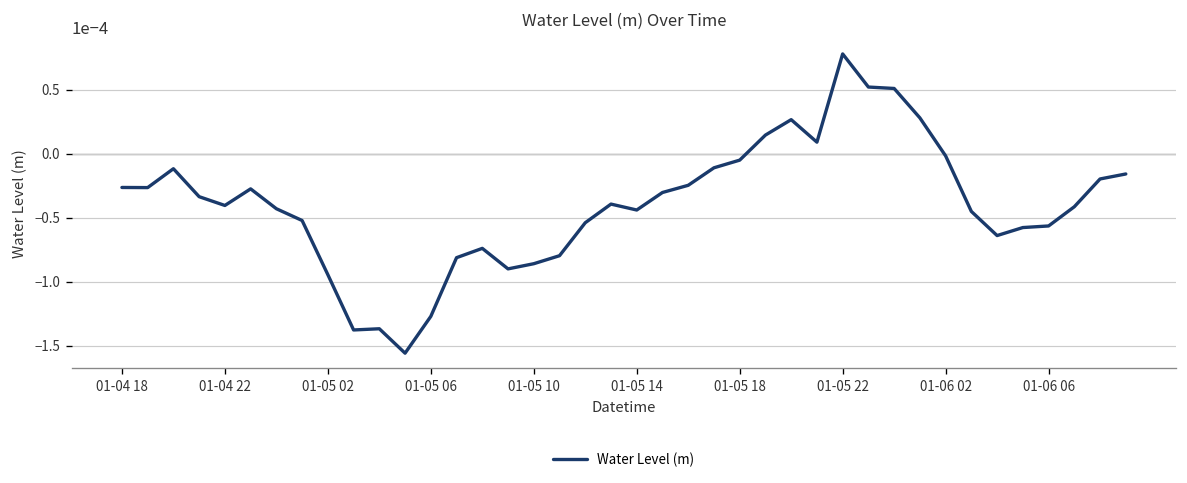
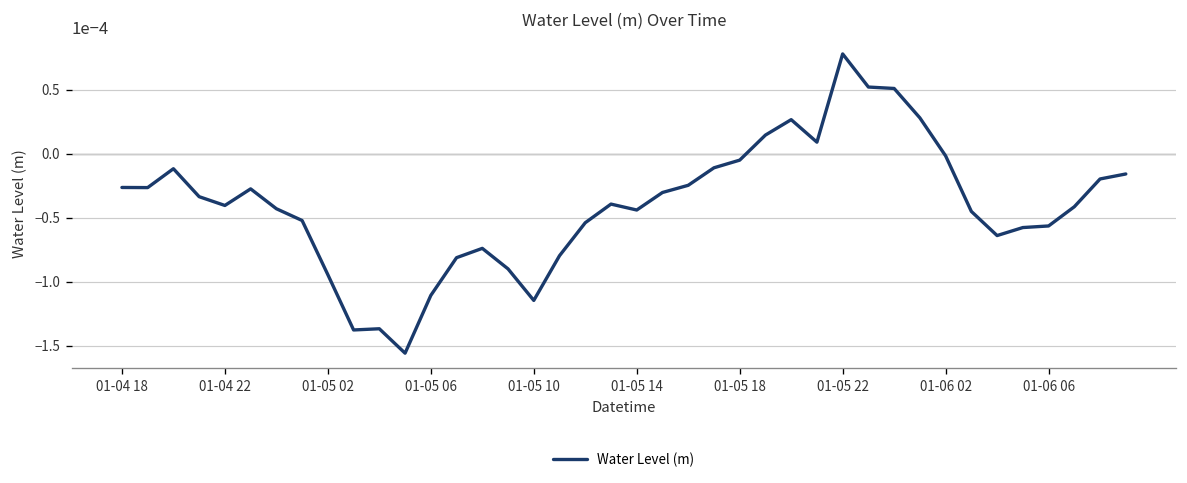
01-05 06: -0.000127 -> -0.000111
01-05 10: -0.000086 -> -0.000115
